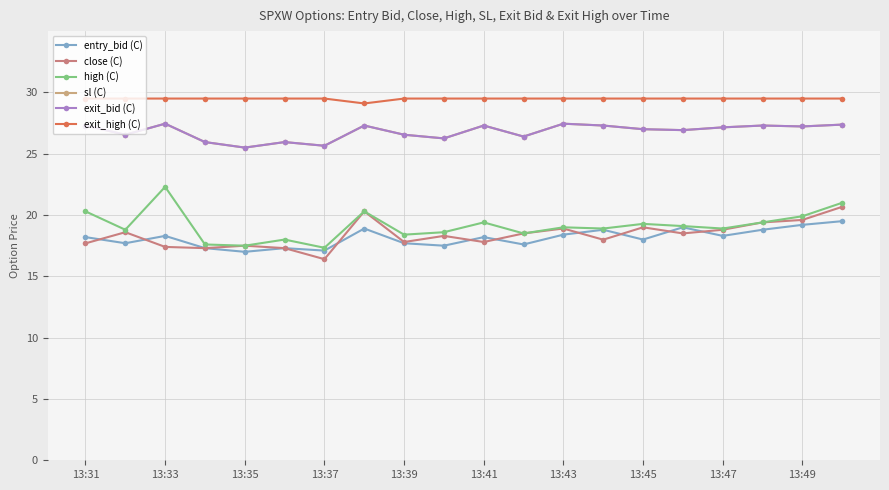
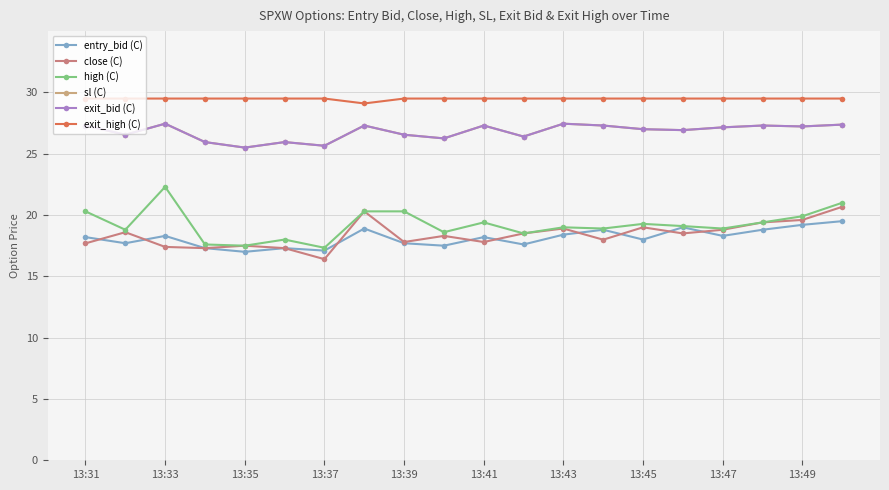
high (C), 13:39: 18.4 -> 20.3
